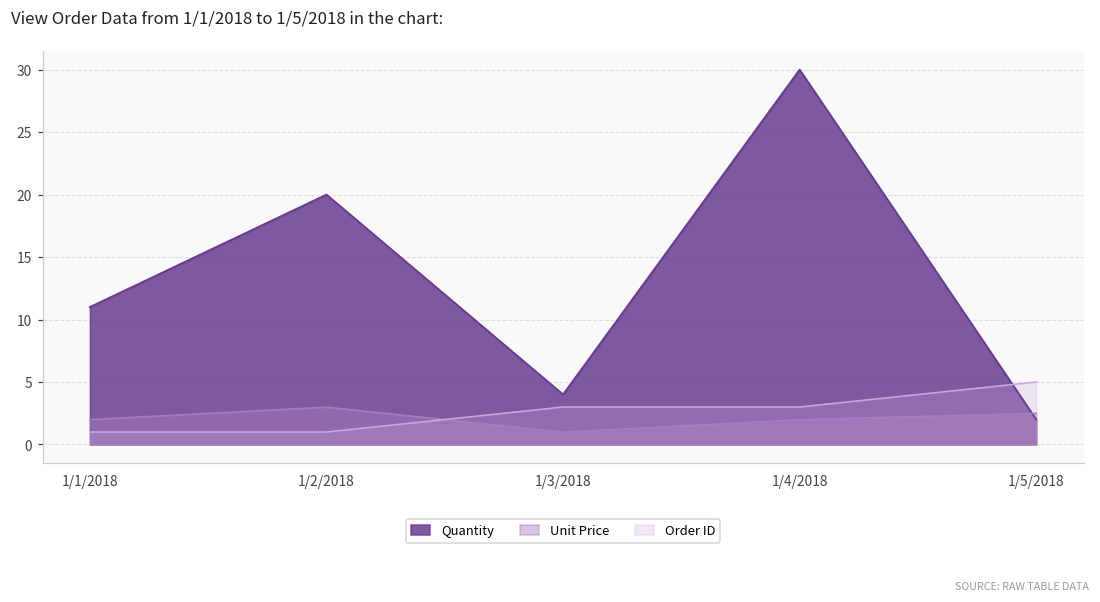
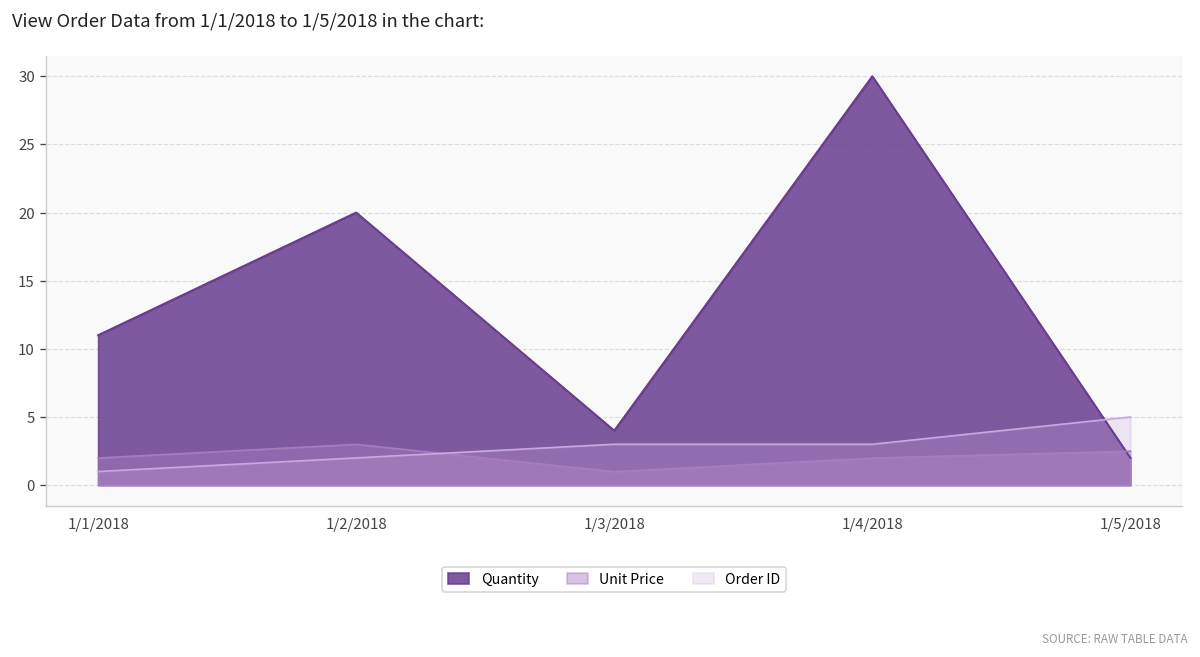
Order ID, 1/2/2018: 1 -> 2
